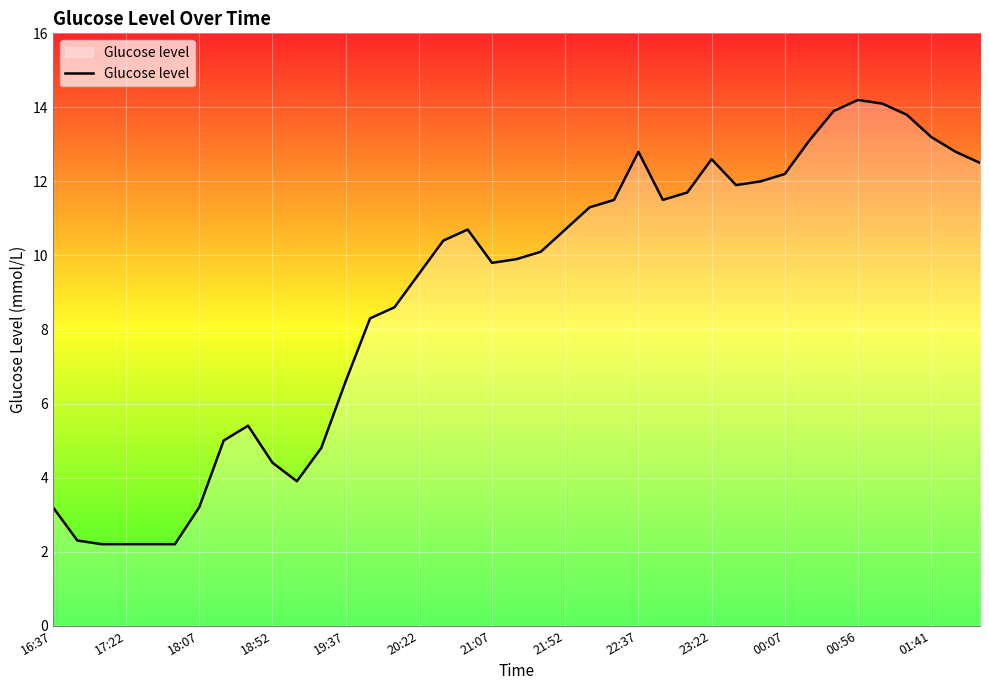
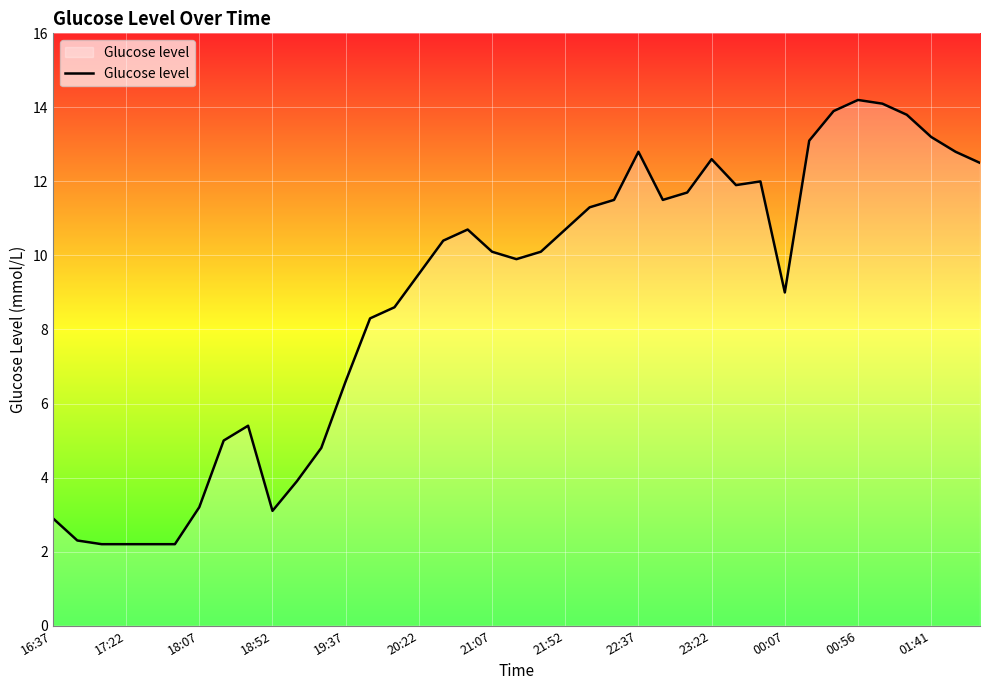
16:37: 3.2 -> 2.9
18:52: 4.4 -> 3.1
21:07: 9.8 -> 10.1
00:07: 12.2 -> 9.0
